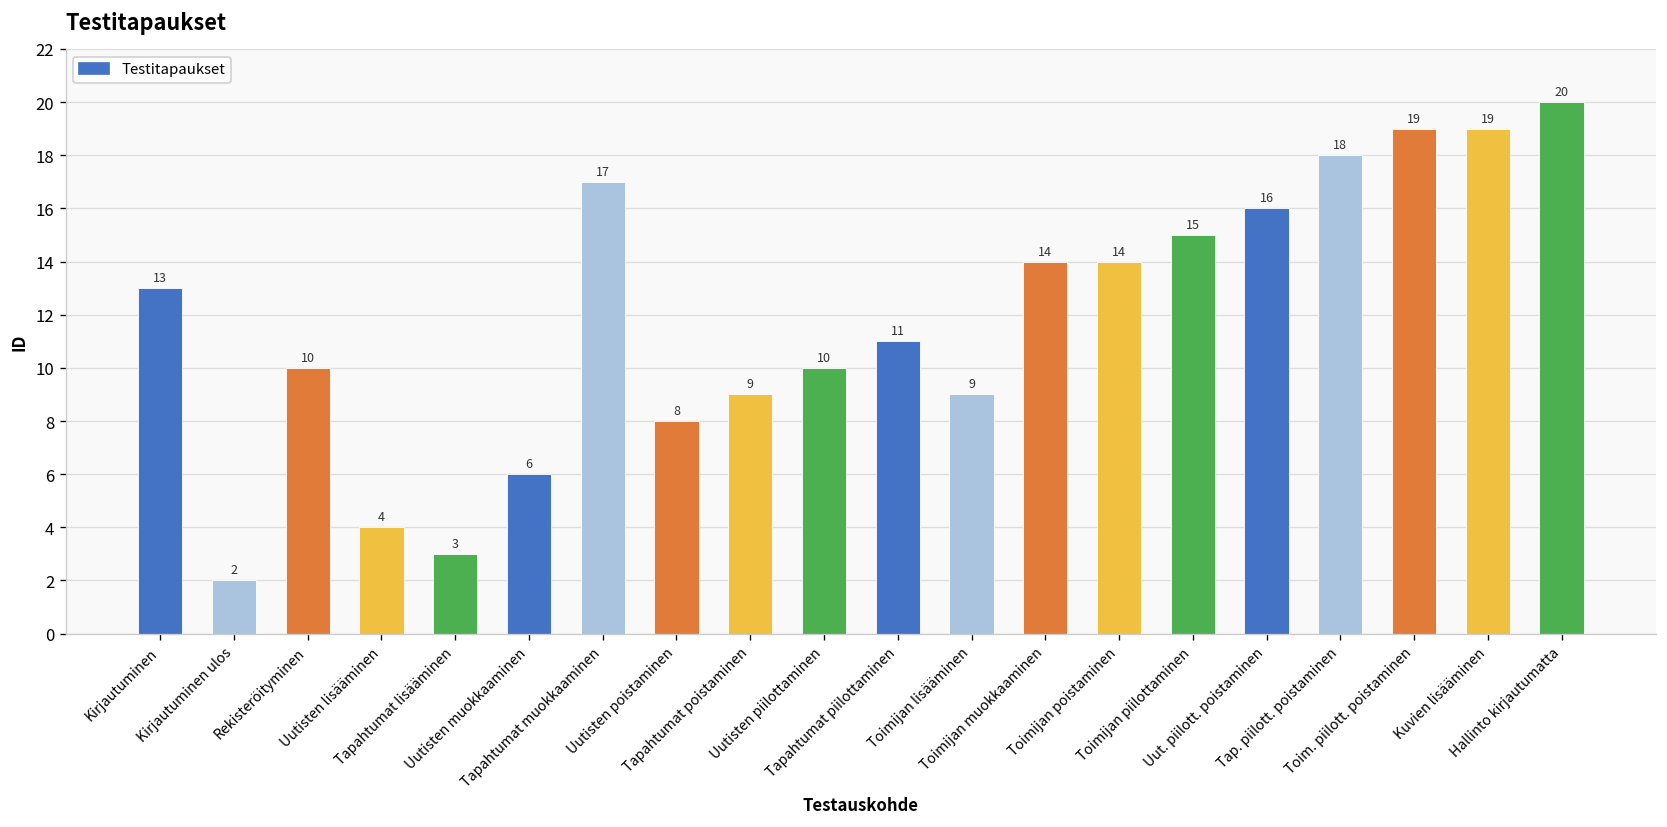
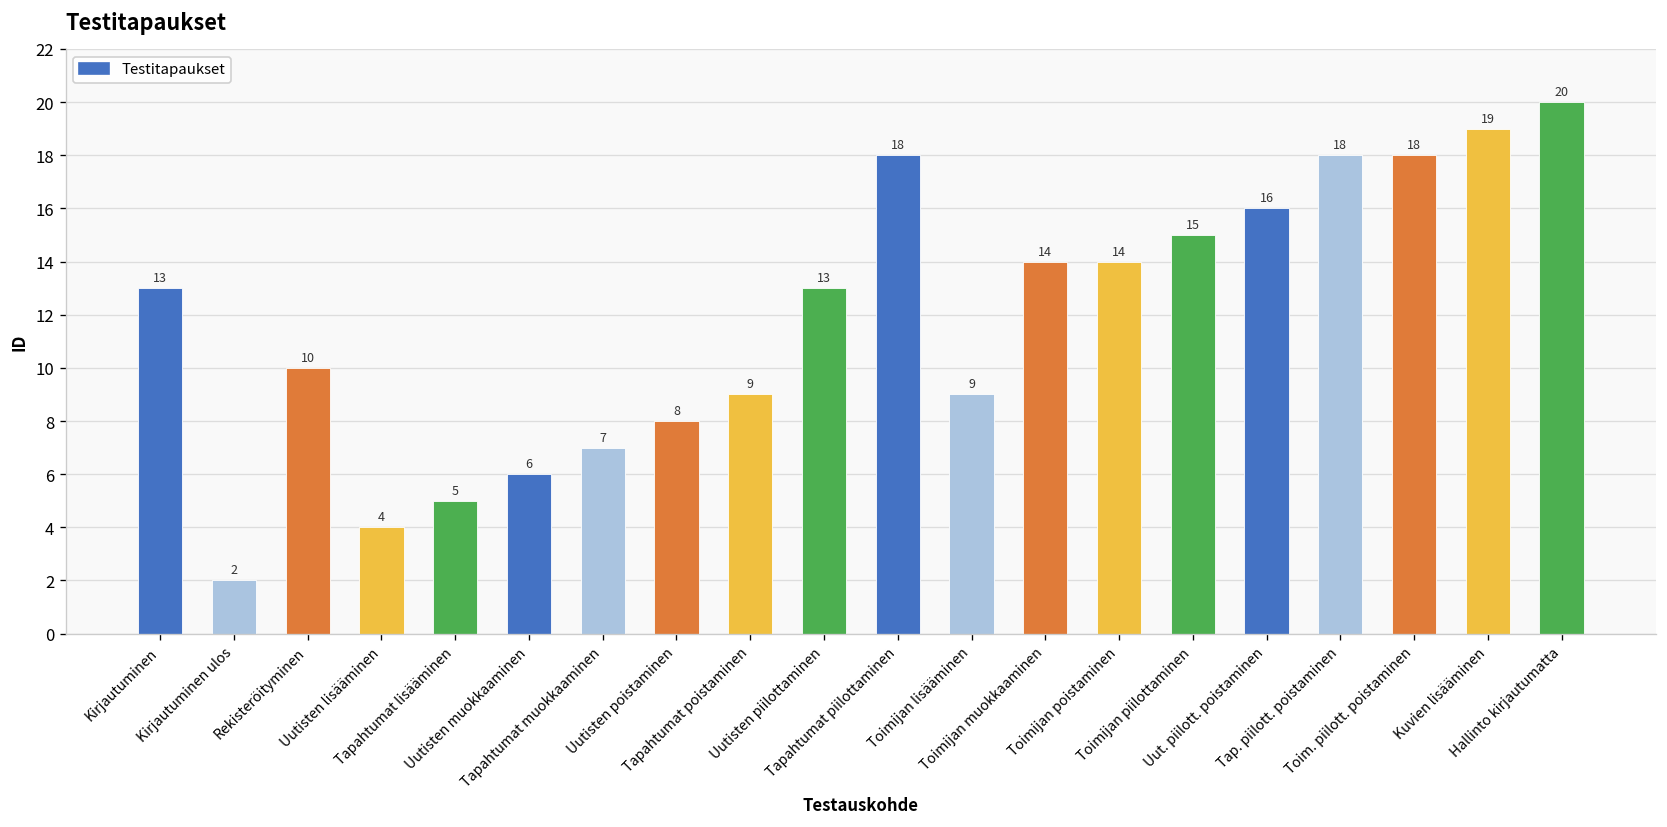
Tapahtumat lisääminen: 3 -> 5
Tapahtumat muokkaaminen: 17 -> 7
Uutisten piilottaminen: 10 -> 13
Tapahtumat piilottaminen: 11 -> 18
Toim. piilott. poistaminen: 19 -> 18
